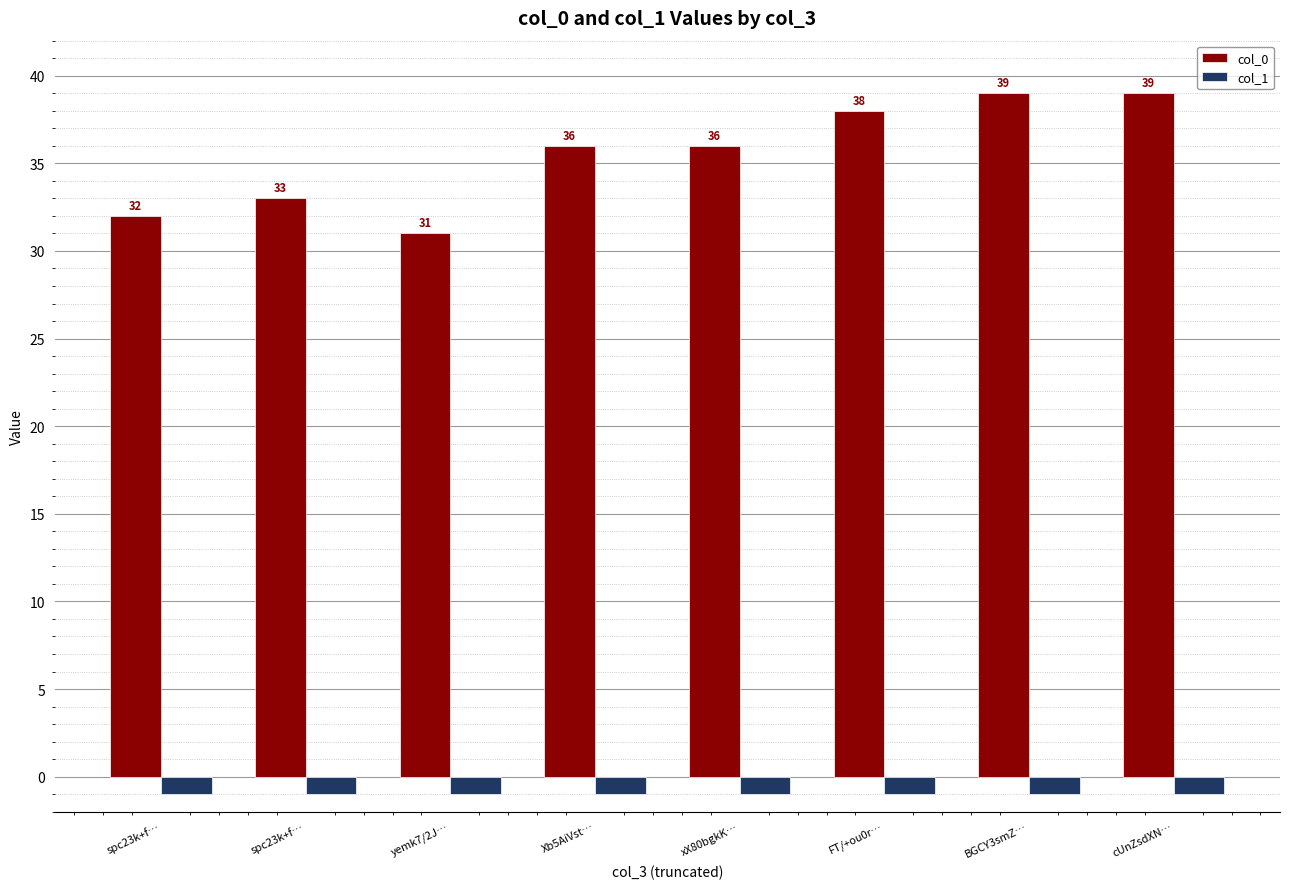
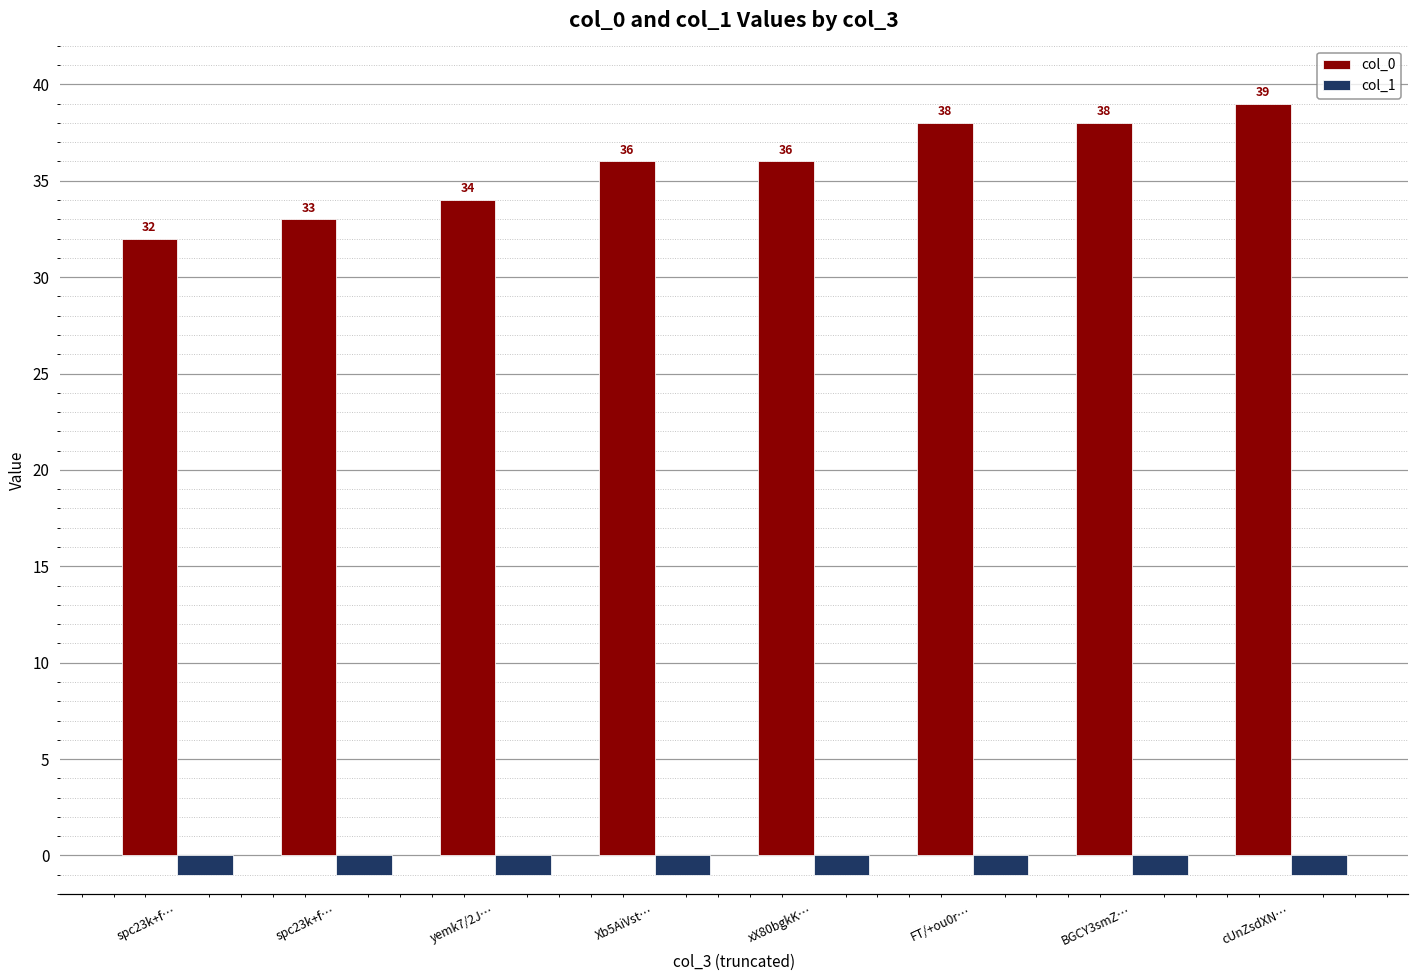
col_0, yemk7/2J…: 31 -> 34
col_0, BGCY3smZ…: 39 -> 38
